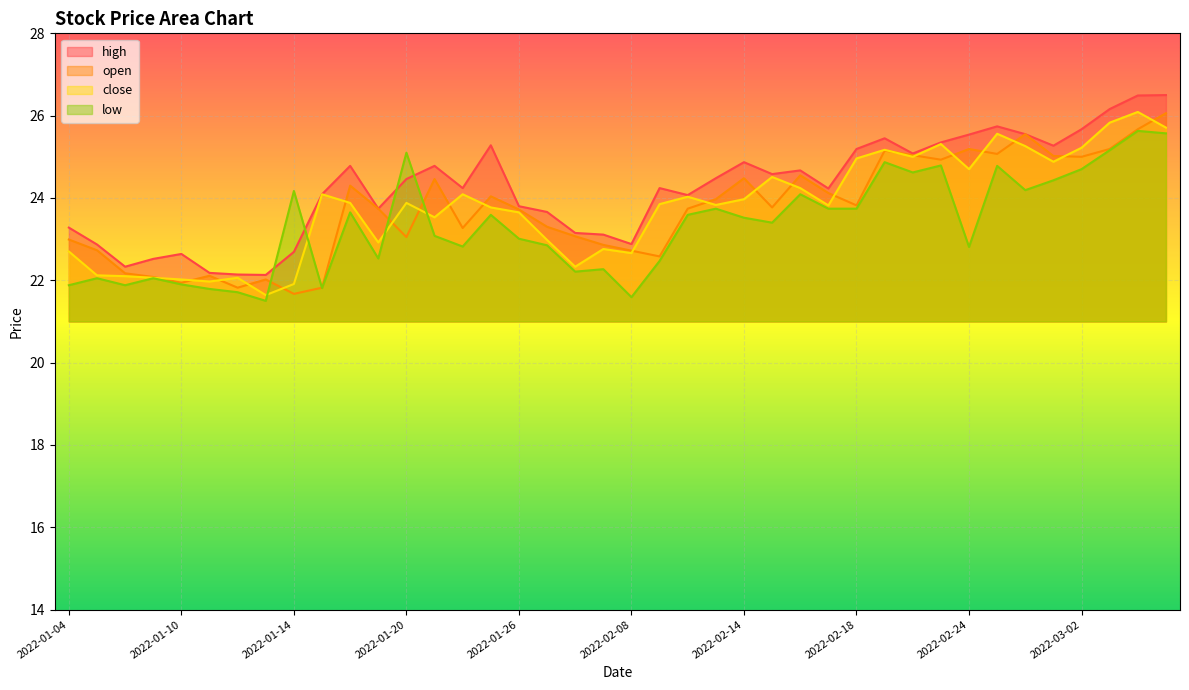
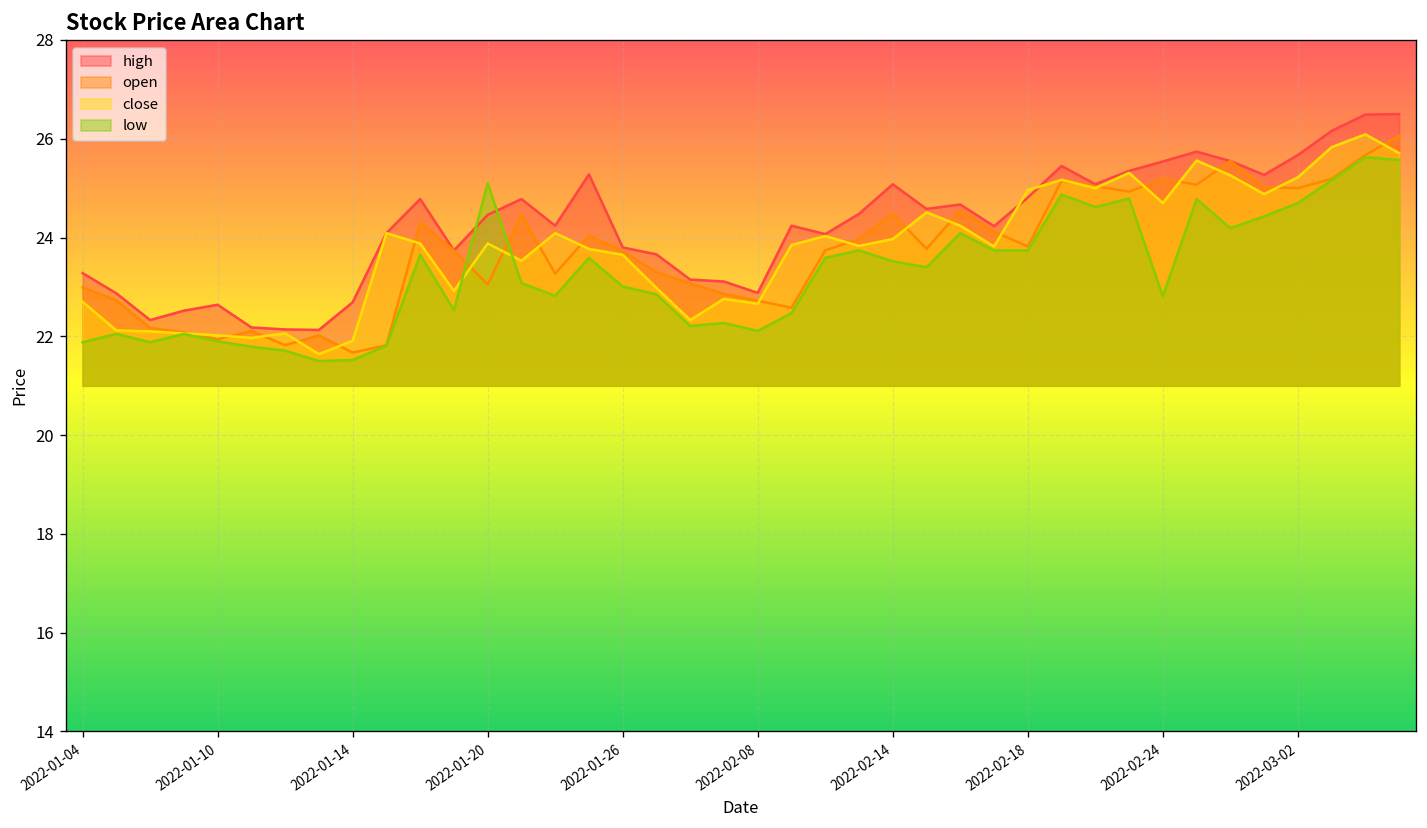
low, 2022-01-14: 24.2 -> 21.5
low, 2022-02-08: 21.6 -> 22.1
high, 2022-02-14: 24.9 -> 25.1
high, 2022-02-18: 25.2 -> 24.8
